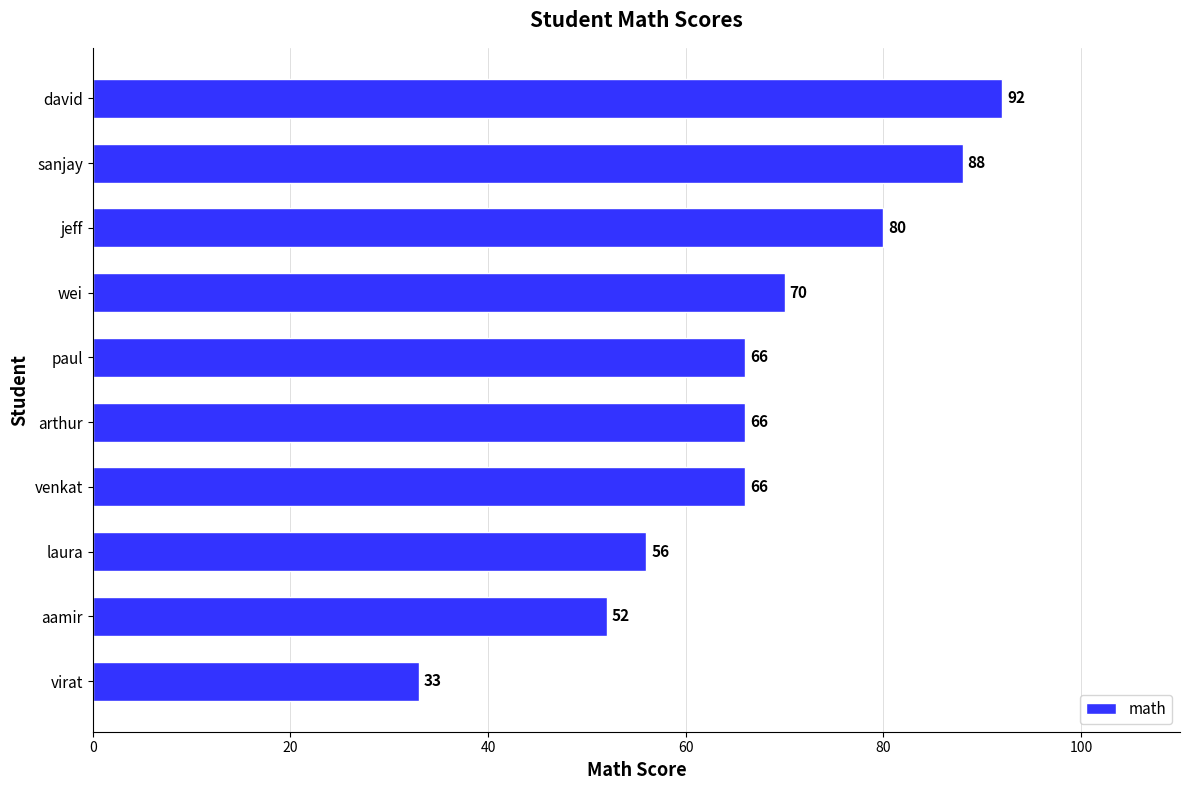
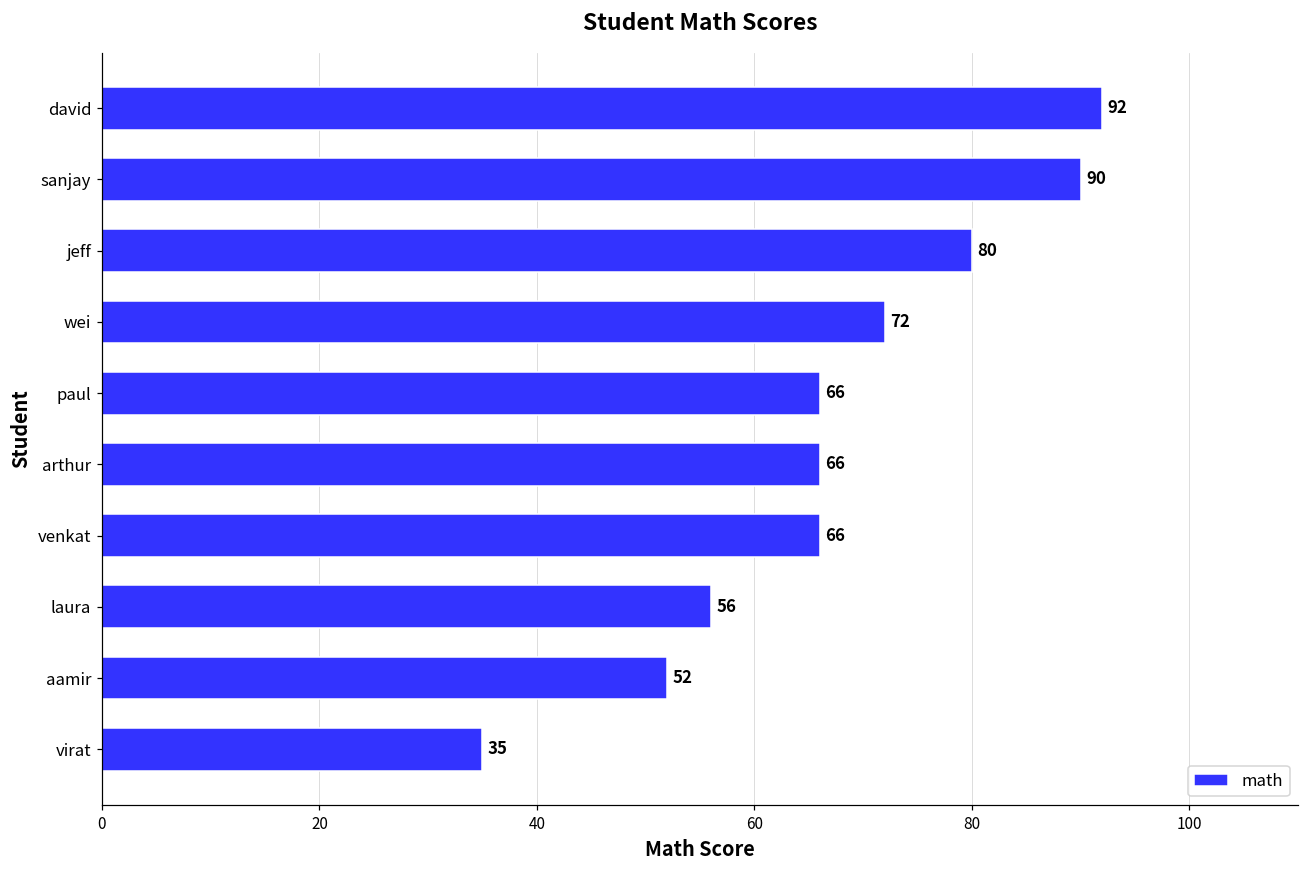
sanjay: 88 -> 90
wei: 70 -> 72
virat: 33 -> 35
